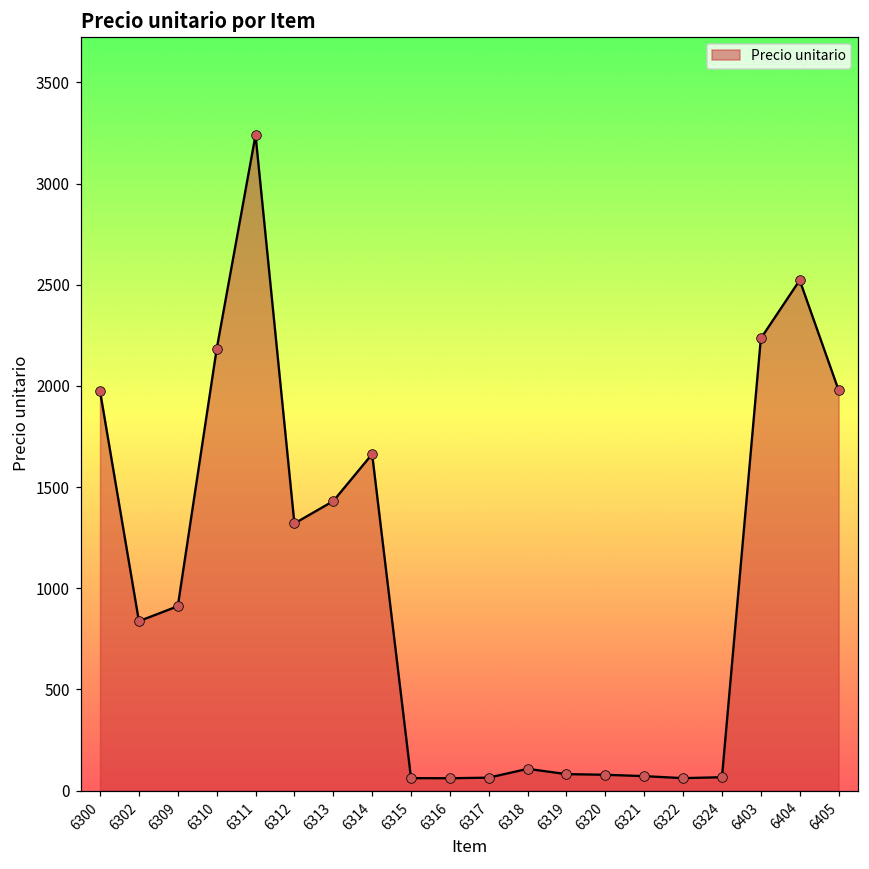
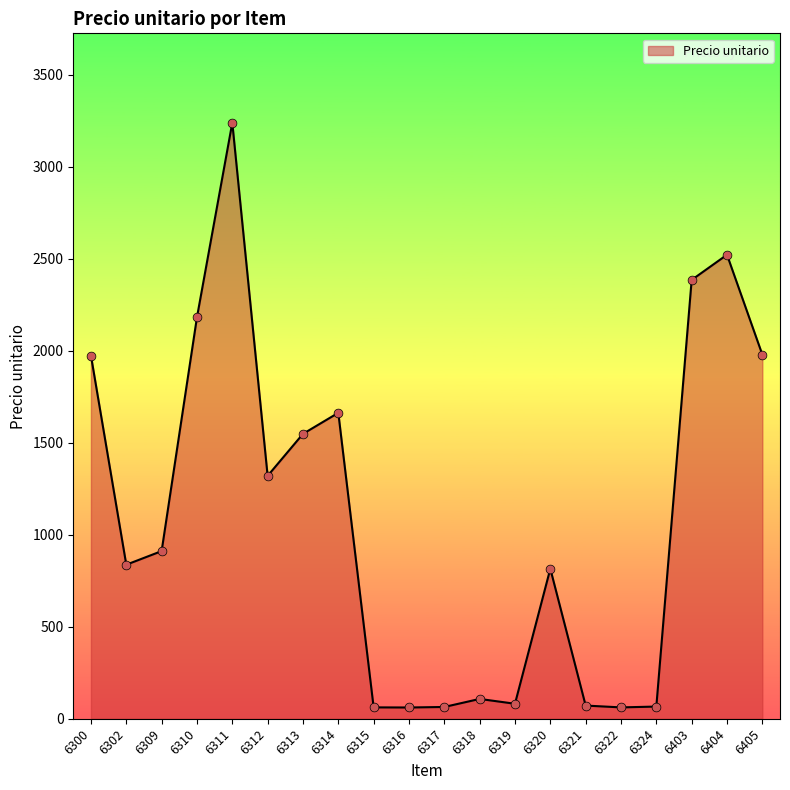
6313: 1430 -> 1550
6320: 80 -> 820
6403: 2230 -> 2390
